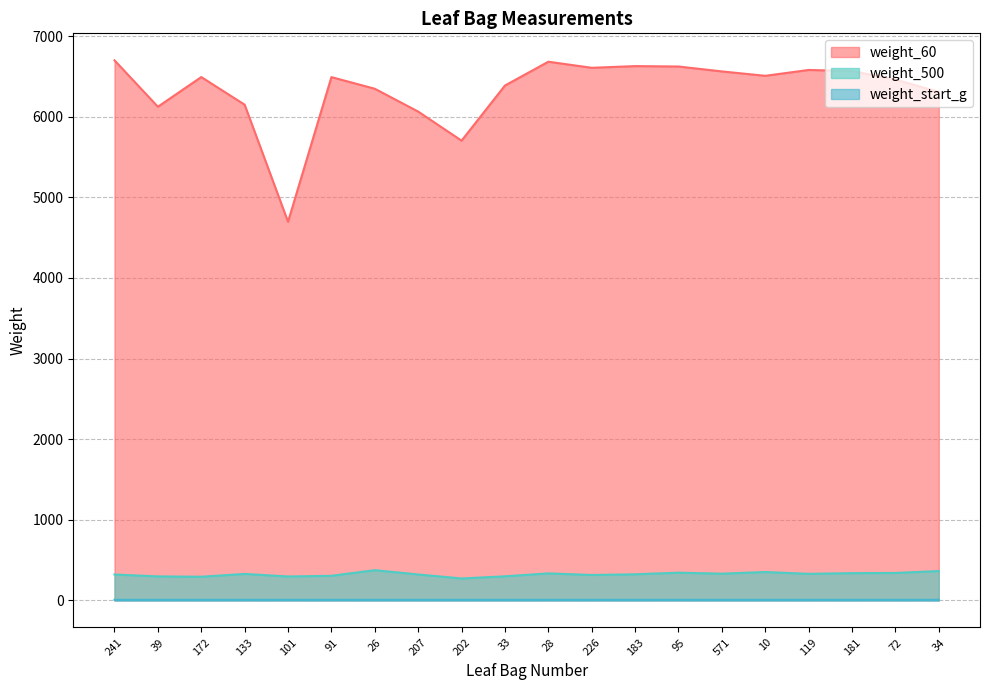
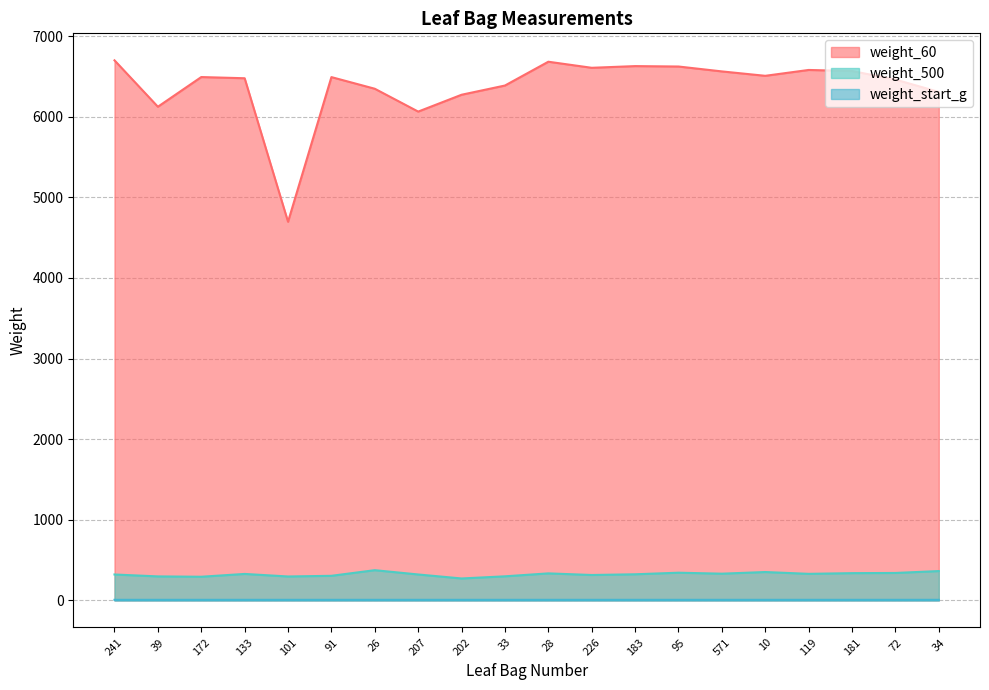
weight_60, 133: 6100 -> 6500
weight_60, 202: 5700 -> 6300
